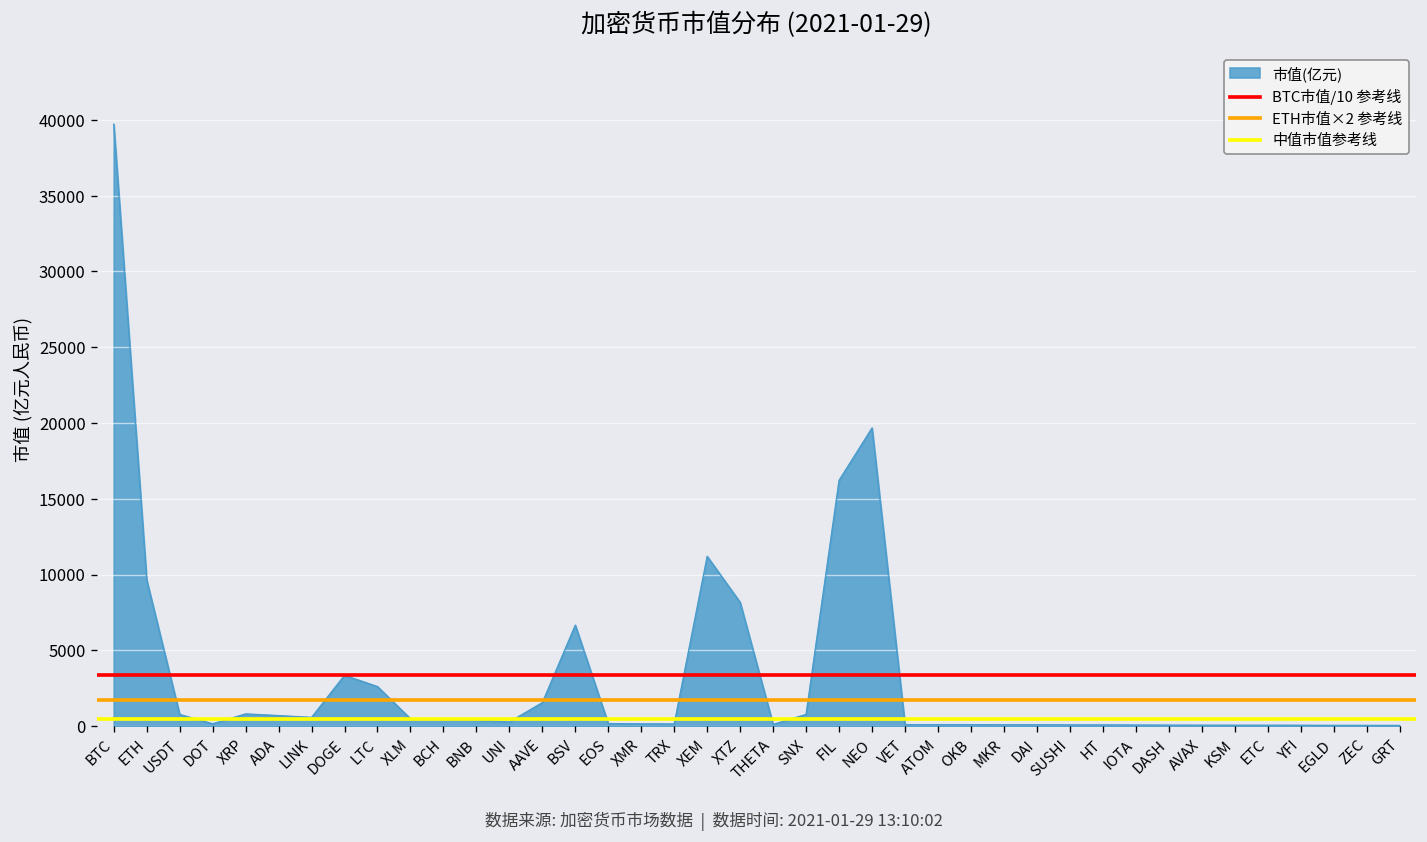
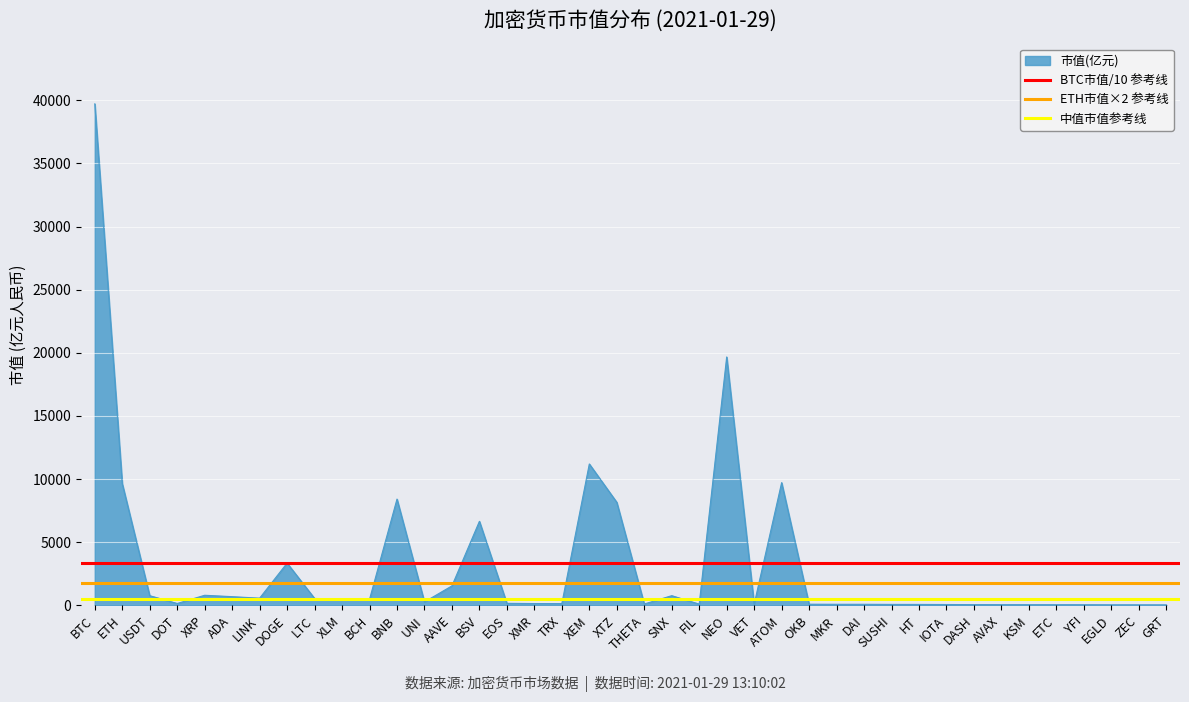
LTC: 2600 -> 600
BNB: 400 -> 8400
FIL: 16200 -> 100
ATOM: 100 -> 9700
